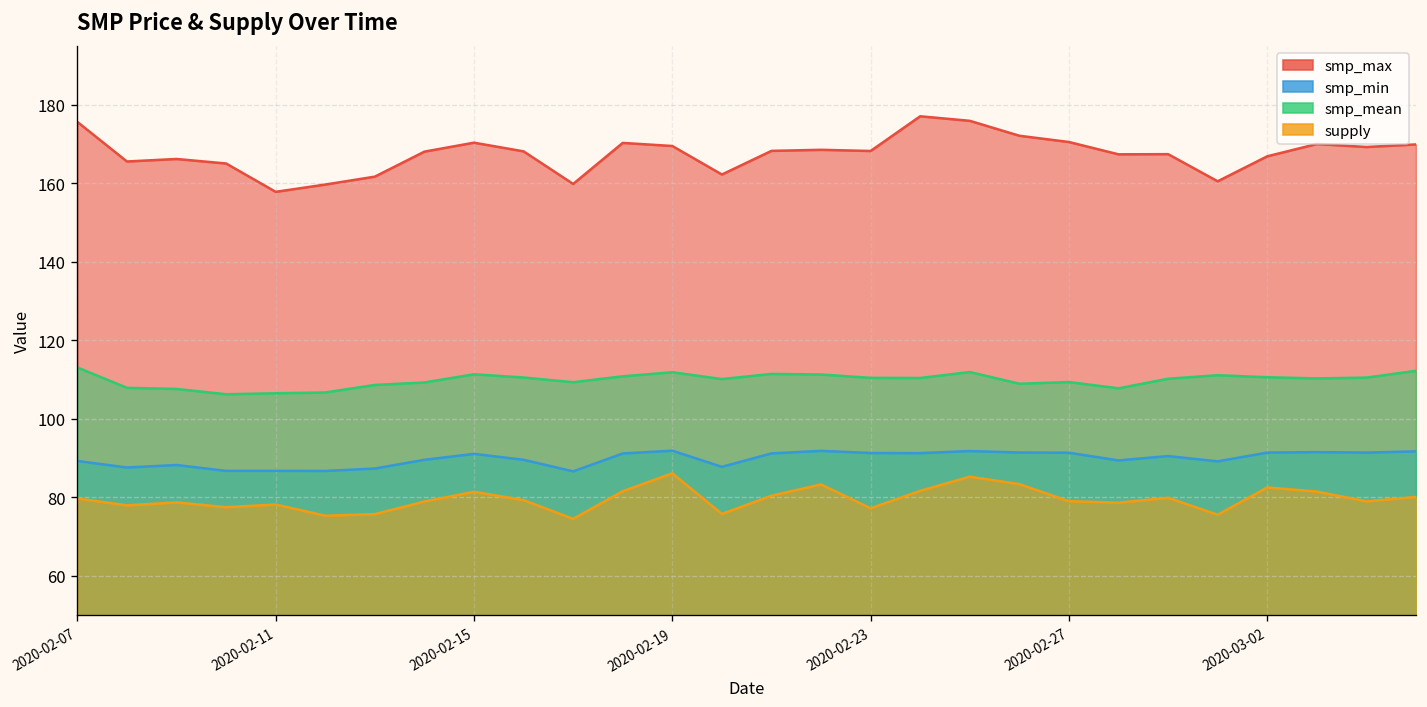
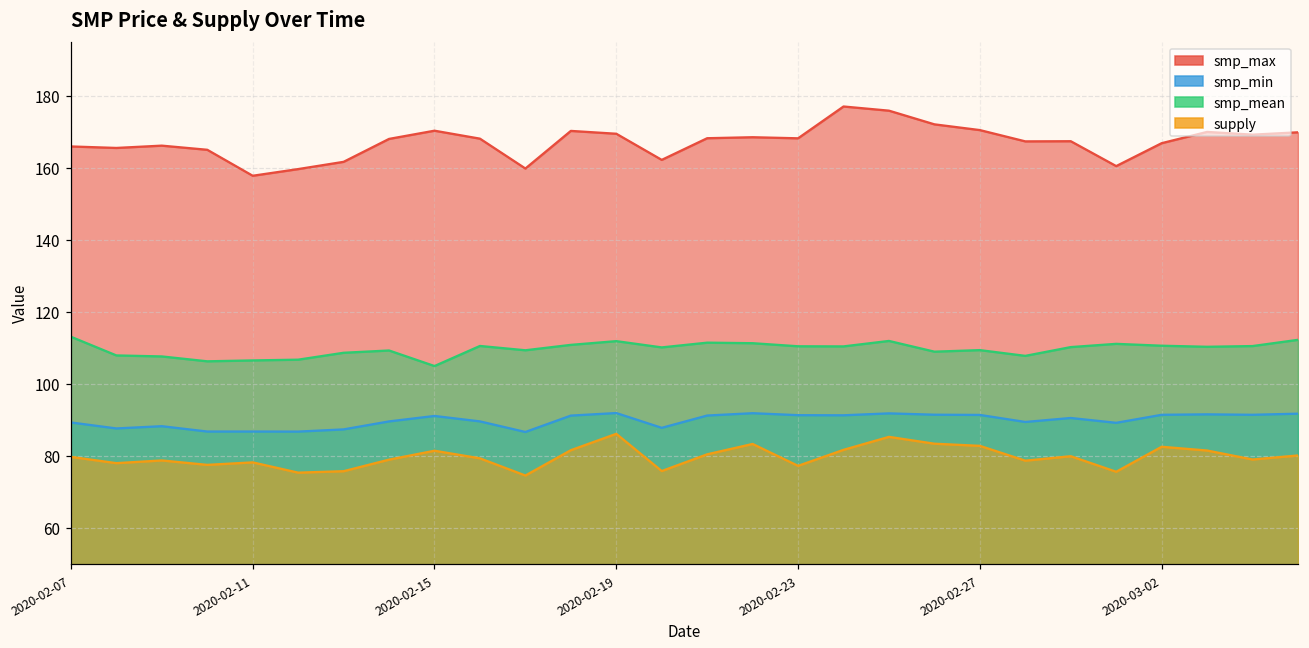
smp_max, 2020-02-07: 176 -> 166
smp_mean, 2020-02-15: 111 -> 105
supply, 2020-02-27: 79 -> 83
